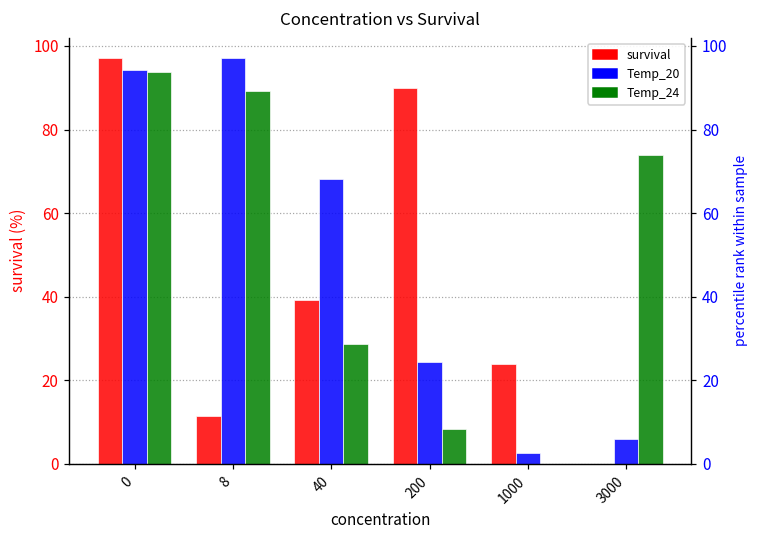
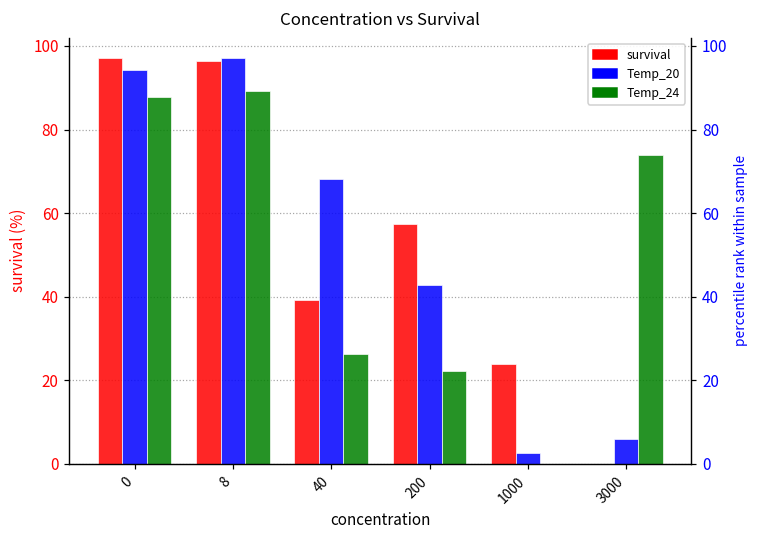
Temp_24, 0: 94 -> 88
survival, 8: 11 -> 96
Temp_24, 40: 29 -> 26
survival, 200: 90 -> 57
Temp_20, 200: 24 -> 43
Temp_24, 200: 8 -> 22
